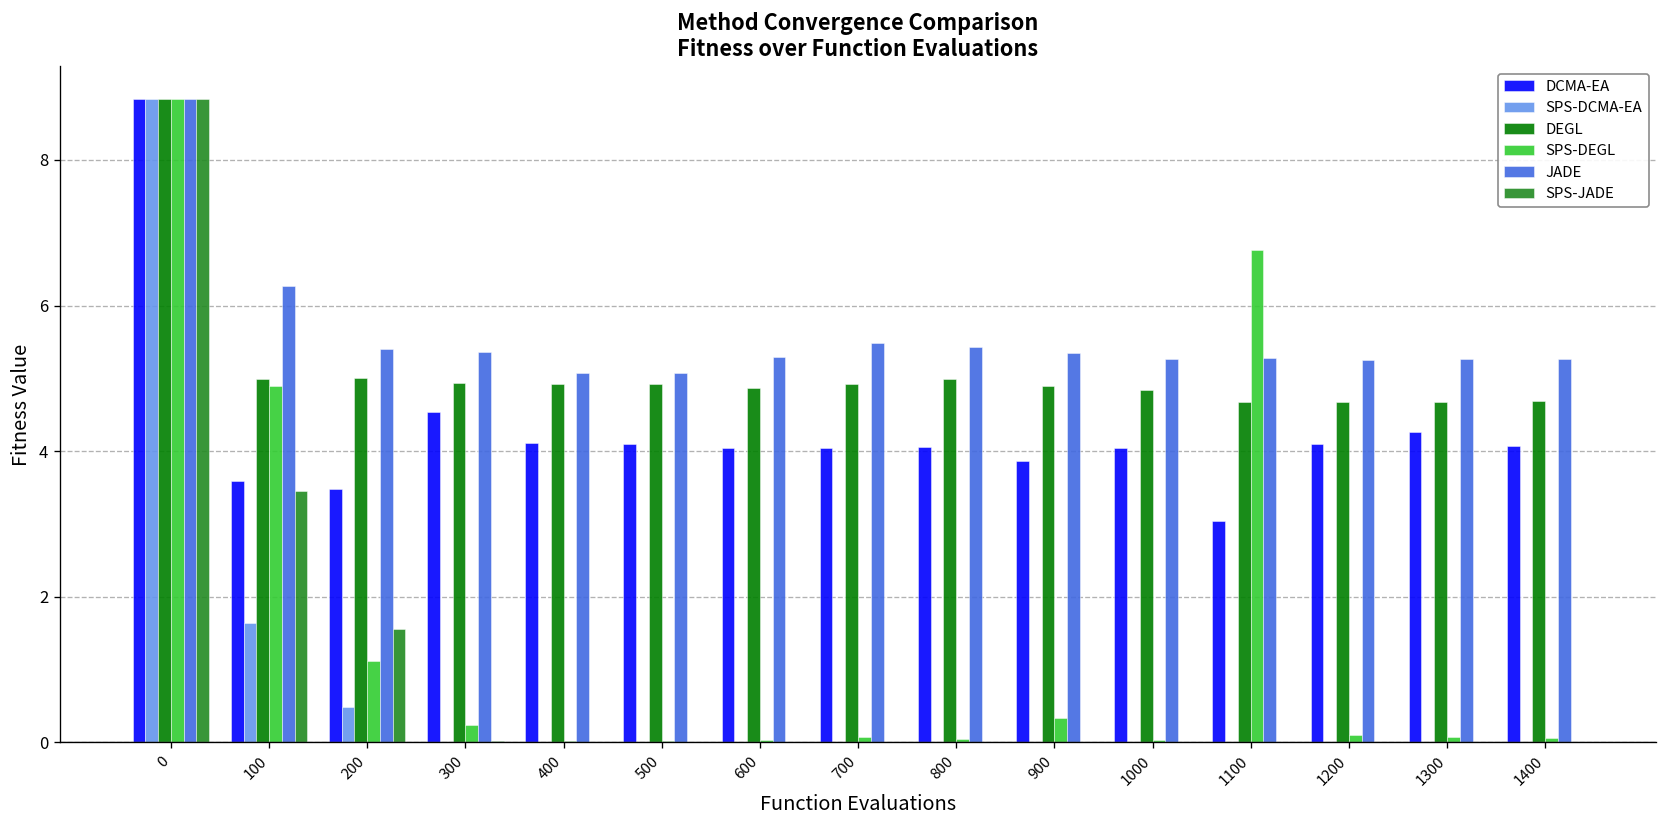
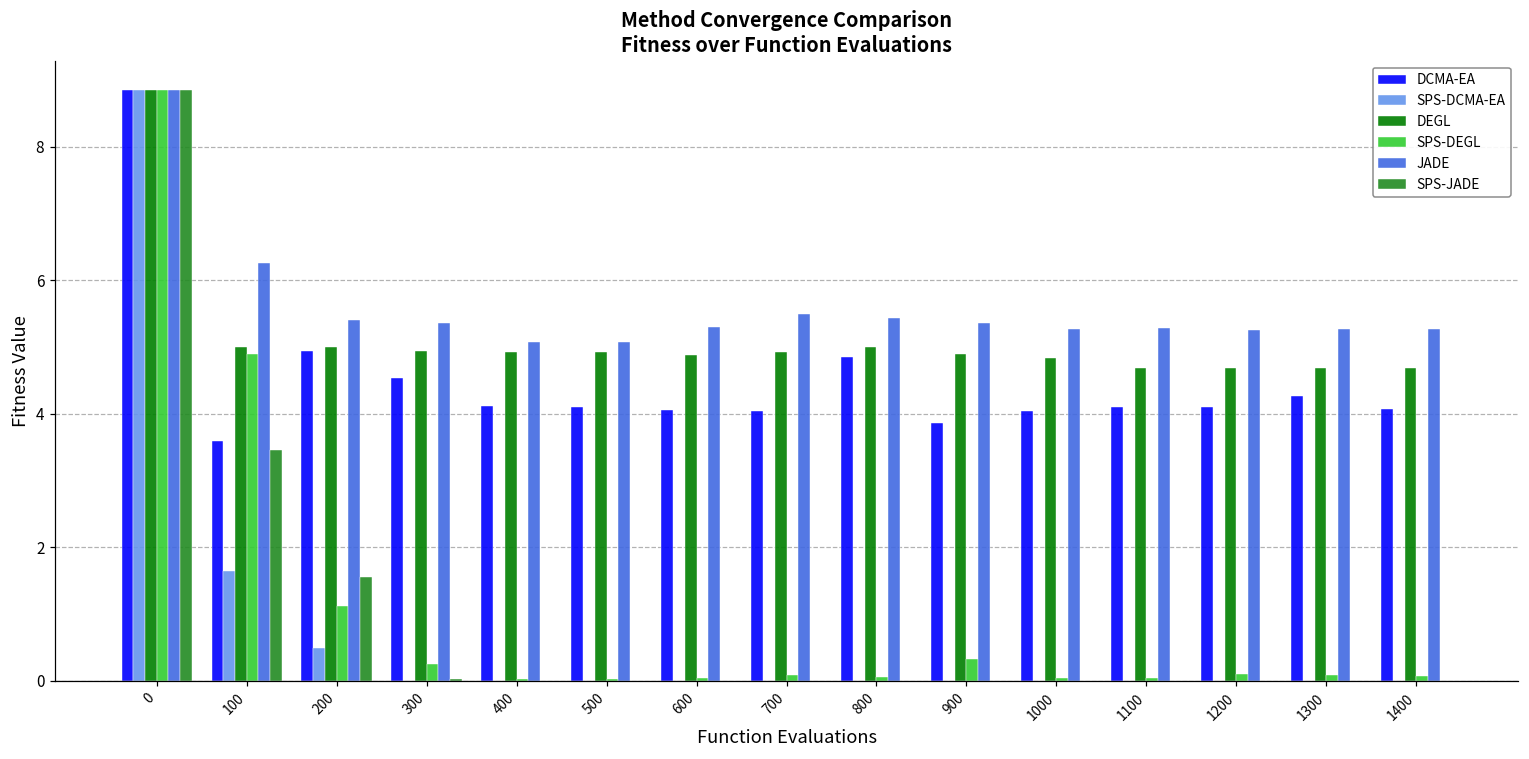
DCMA-EA, 200: 3.5 -> 4.9
DCMA-EA, 800: 4.1 -> 4.8
DCMA-EA, 1100: 3.0 -> 4.1
SPS-DEGL, 1100: 6.8 -> 0.0
